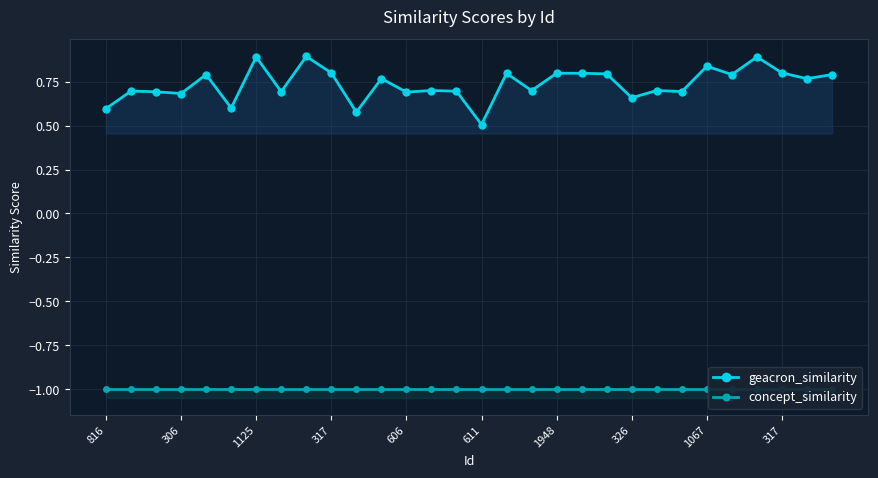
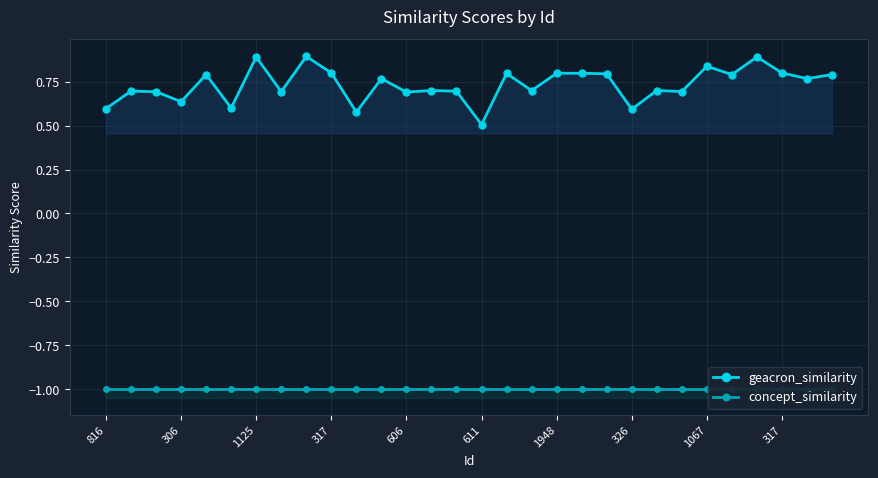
geacron_similarity, 306: 0.68 -> 0.64
geacron_similarity, 326: 0.66 -> 0.59
